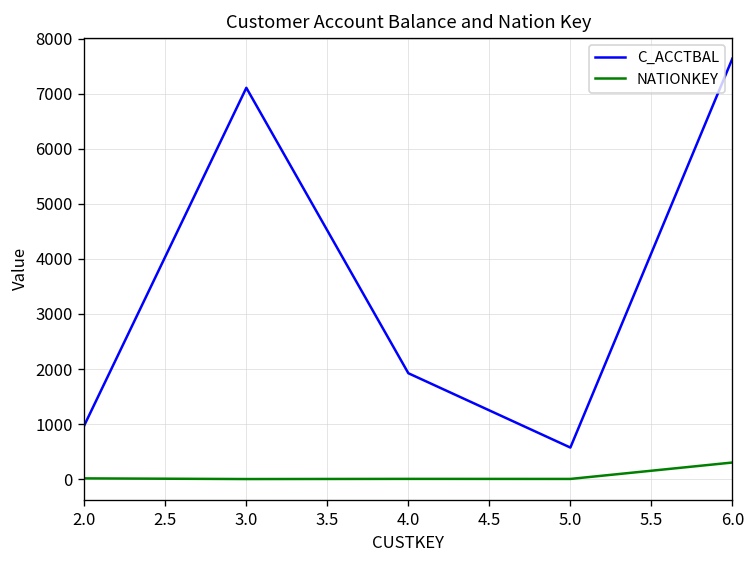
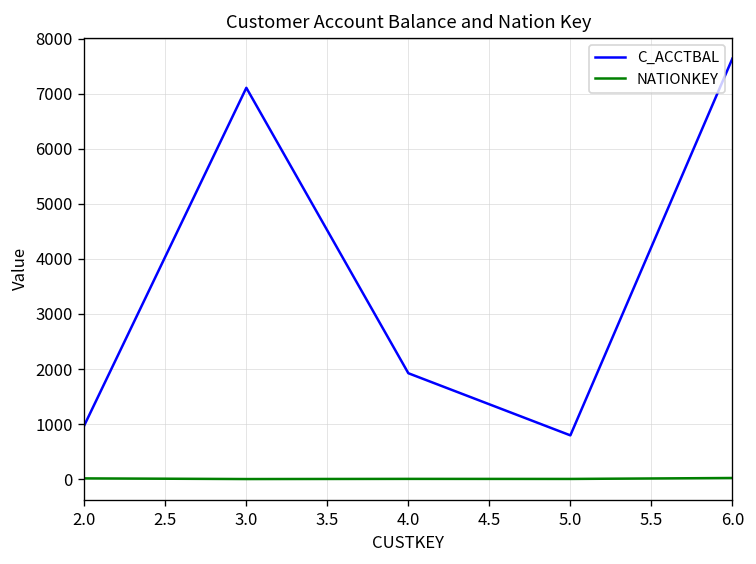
C_ACCTBAL, 5.0: 600 -> 800
NATIONKEY, 6.0: 300 -> 0
